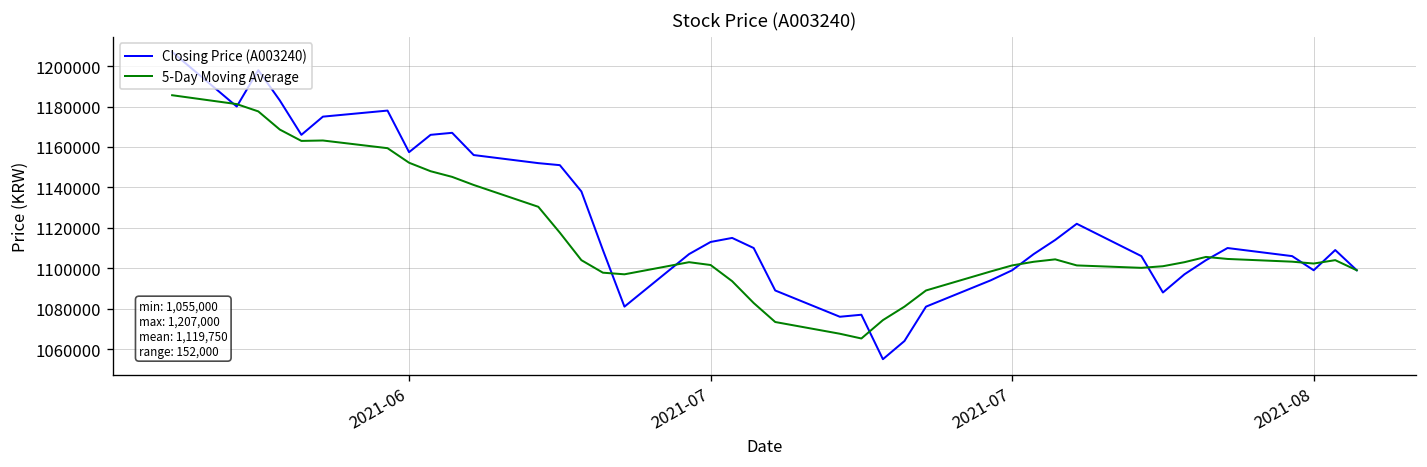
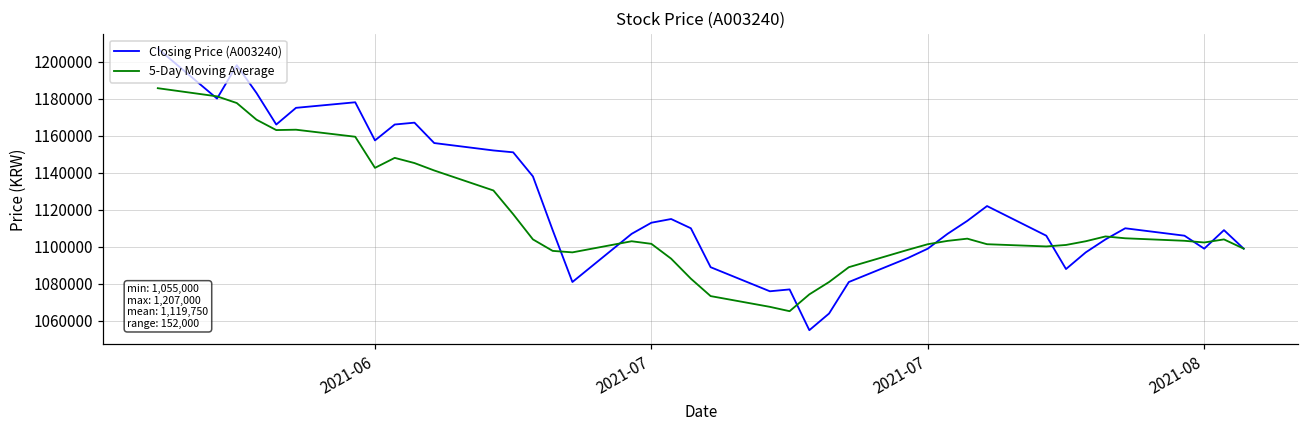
5-Day Moving Average, 2021-06: 1152000 -> 1143000
